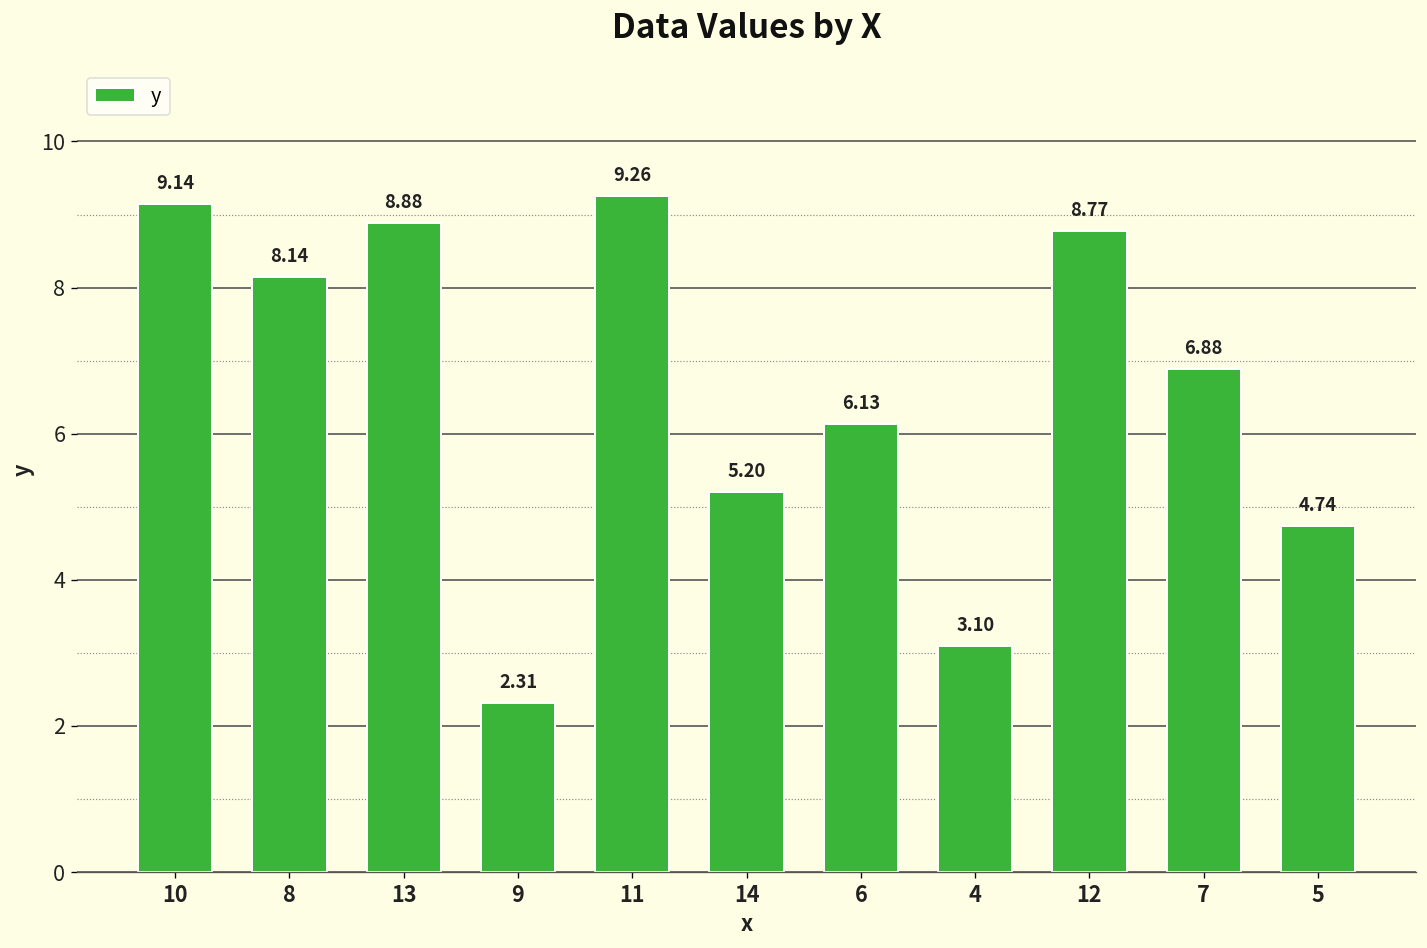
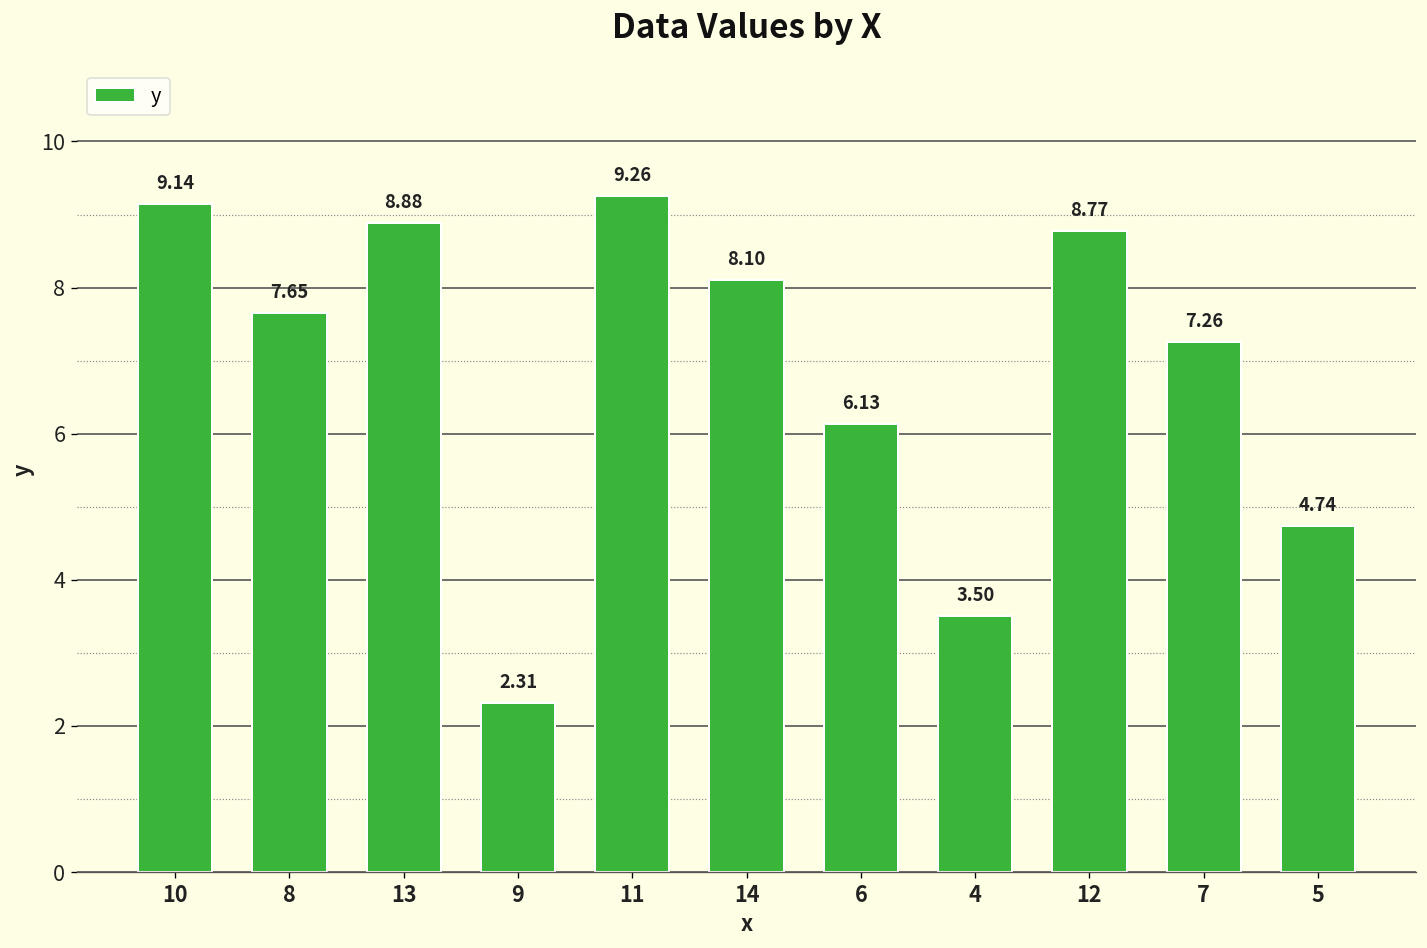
8: 8.14 -> 7.65
14: 5.20 -> 8.10
4: 3.10 -> 3.50
7: 6.88 -> 7.26
